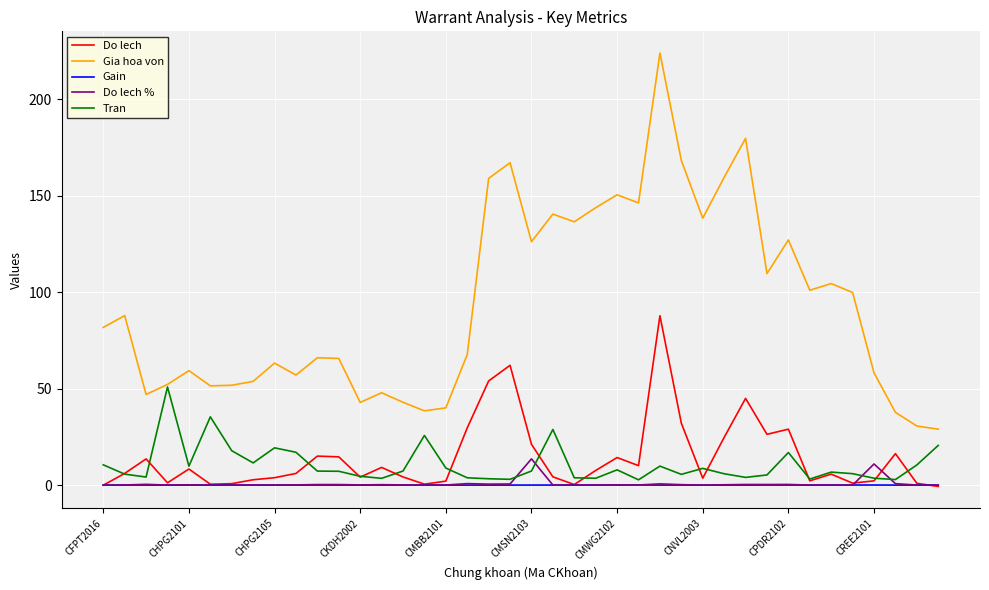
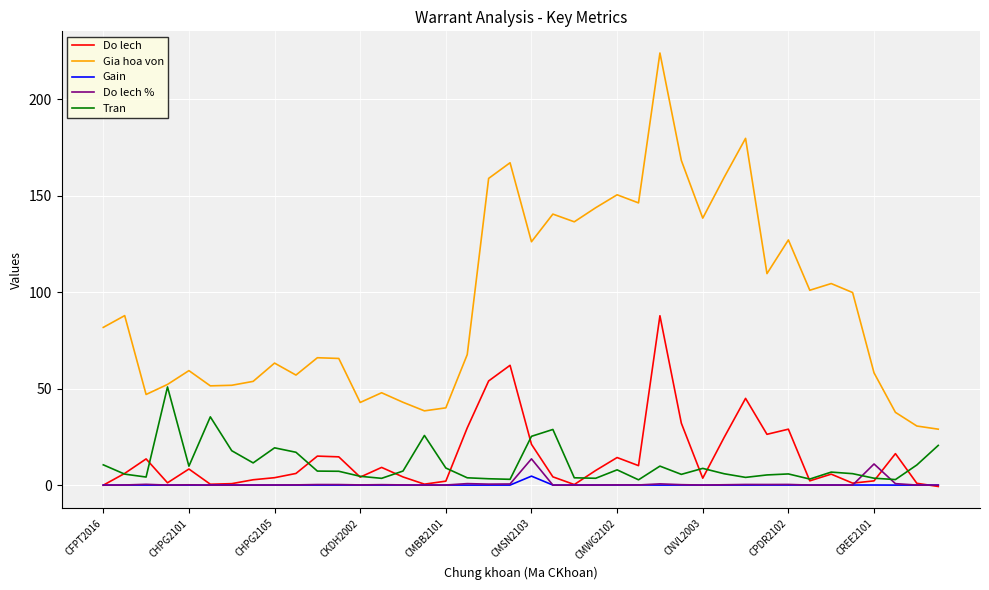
Gain, CMSN2103: 0 -> 5
Tran, CMSN2103: 7 -> 25
Tran, CPDR2102: 17 -> 6
